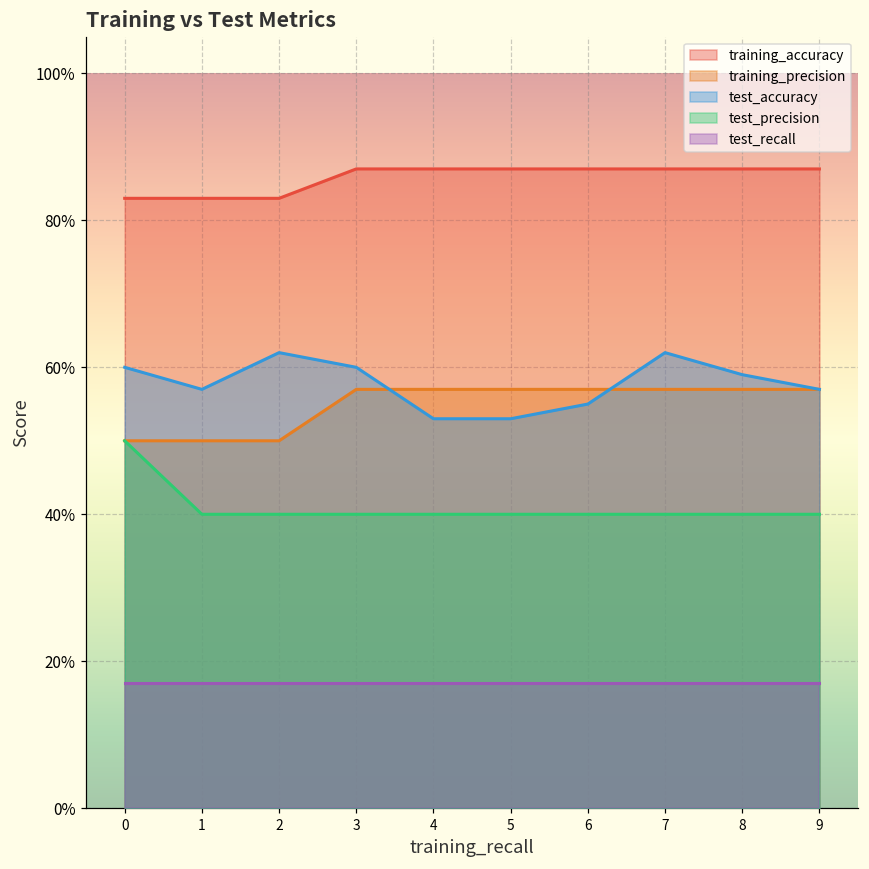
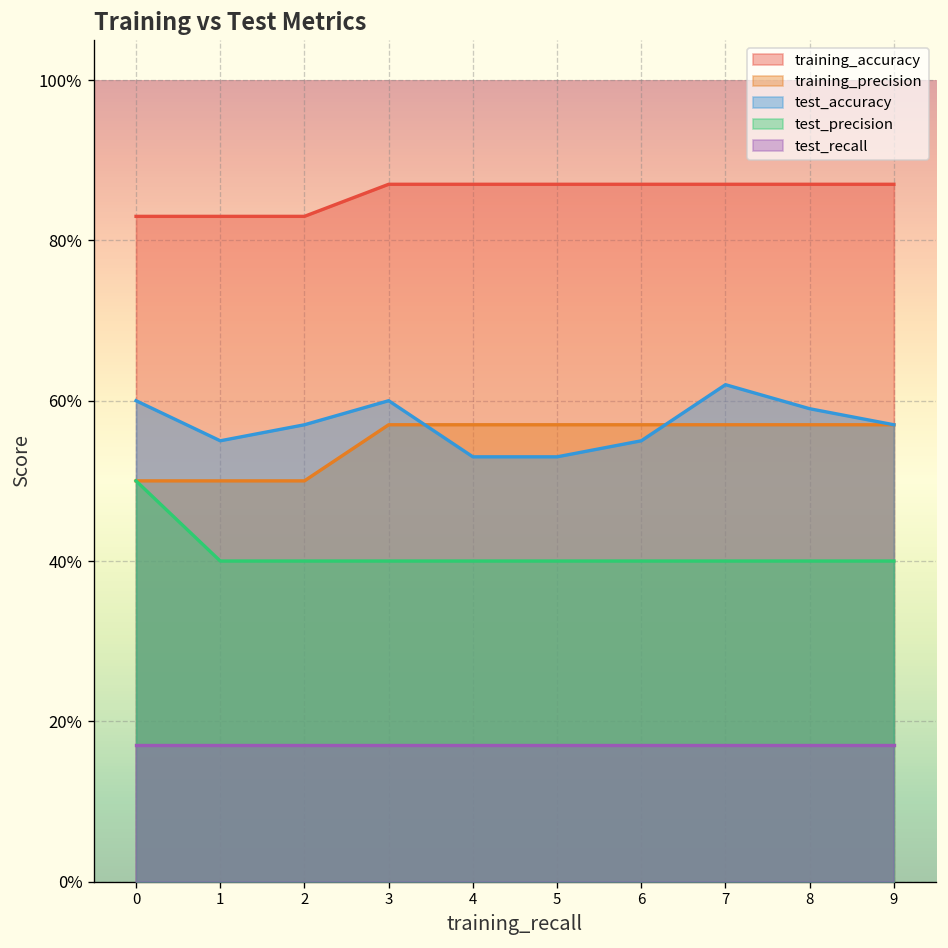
test_accuracy, 1: 57% -> 55%
test_accuracy, 2: 62% -> 57%
